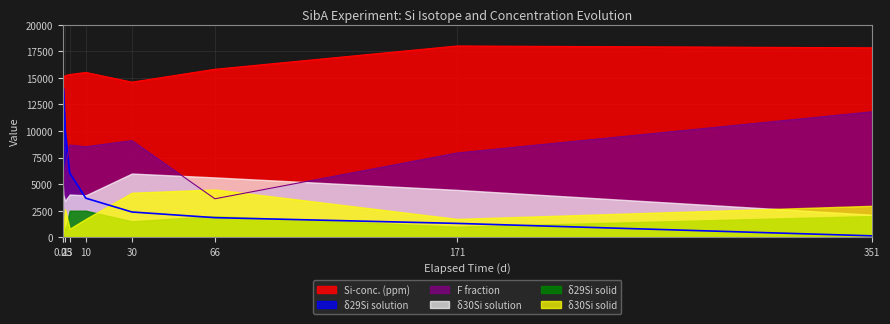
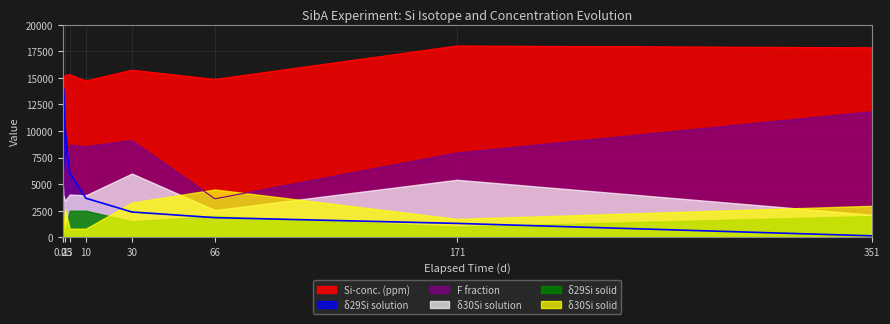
Si-conc. (ppm), 10: 15500 -> 14700
δ30Si solid, 10: 1700 -> 800
Si-conc. (ppm), 30: 14600 -> 15700
δ30Si solid, 30: 4200 -> 3300
Si-conc. (ppm), 66: 15800 -> 14900
δ30Si solution, 66: 5600 -> 2600
δ30Si solution, 171: 4500 -> 5400
